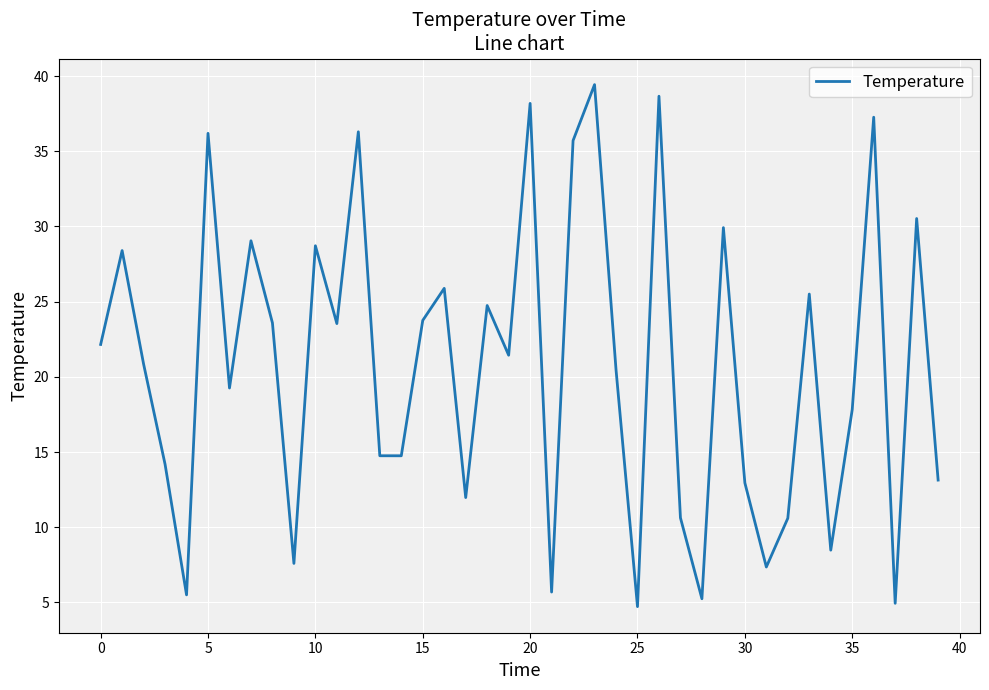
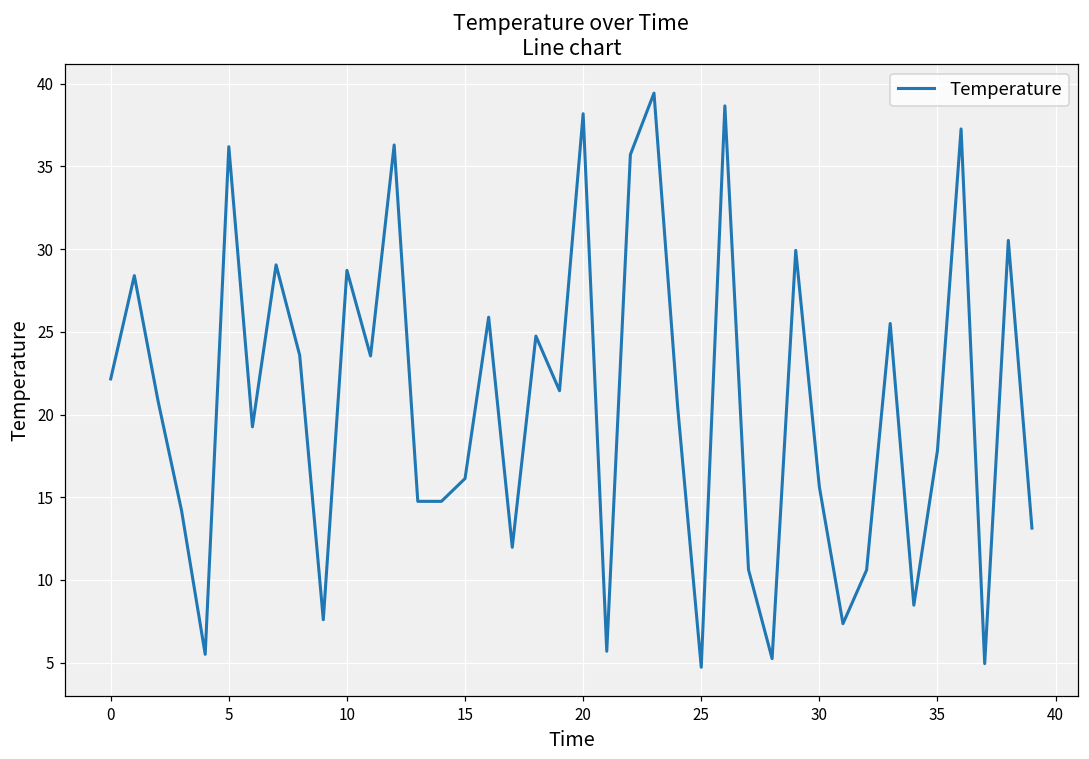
15: 23.8 -> 16.1
30: 13.0 -> 15.6
